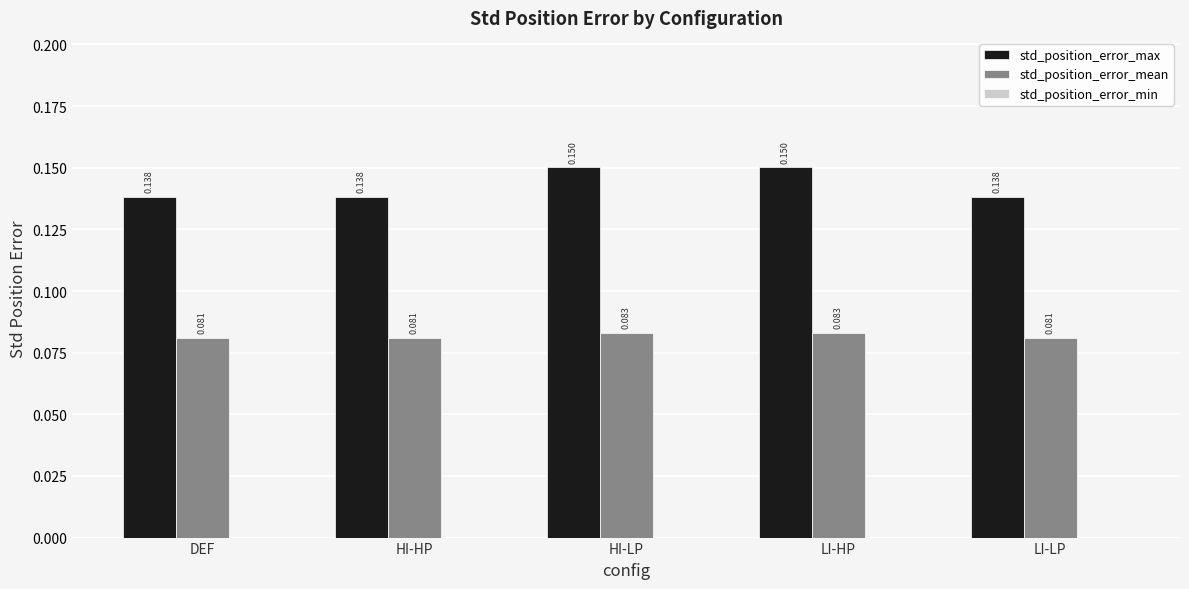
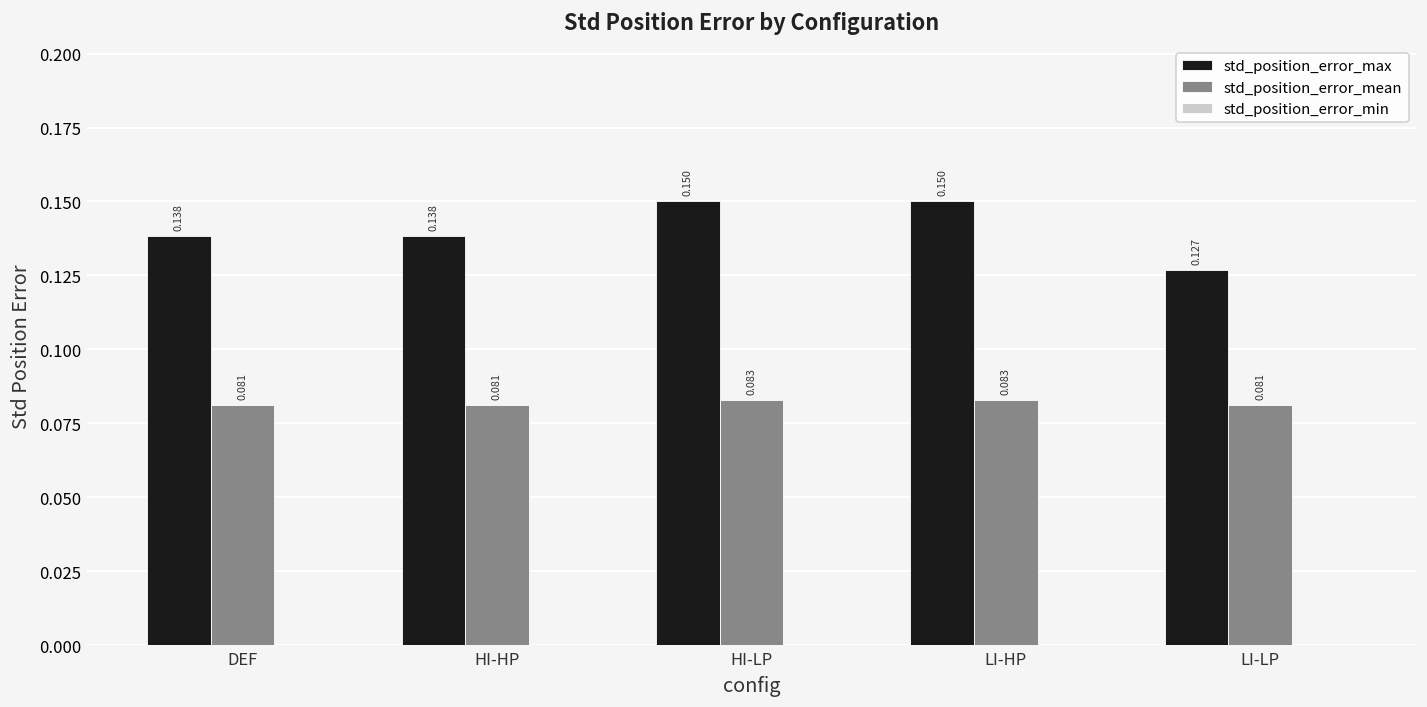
std_position_error_max, LI-LP: 0.138 -> 0.127
